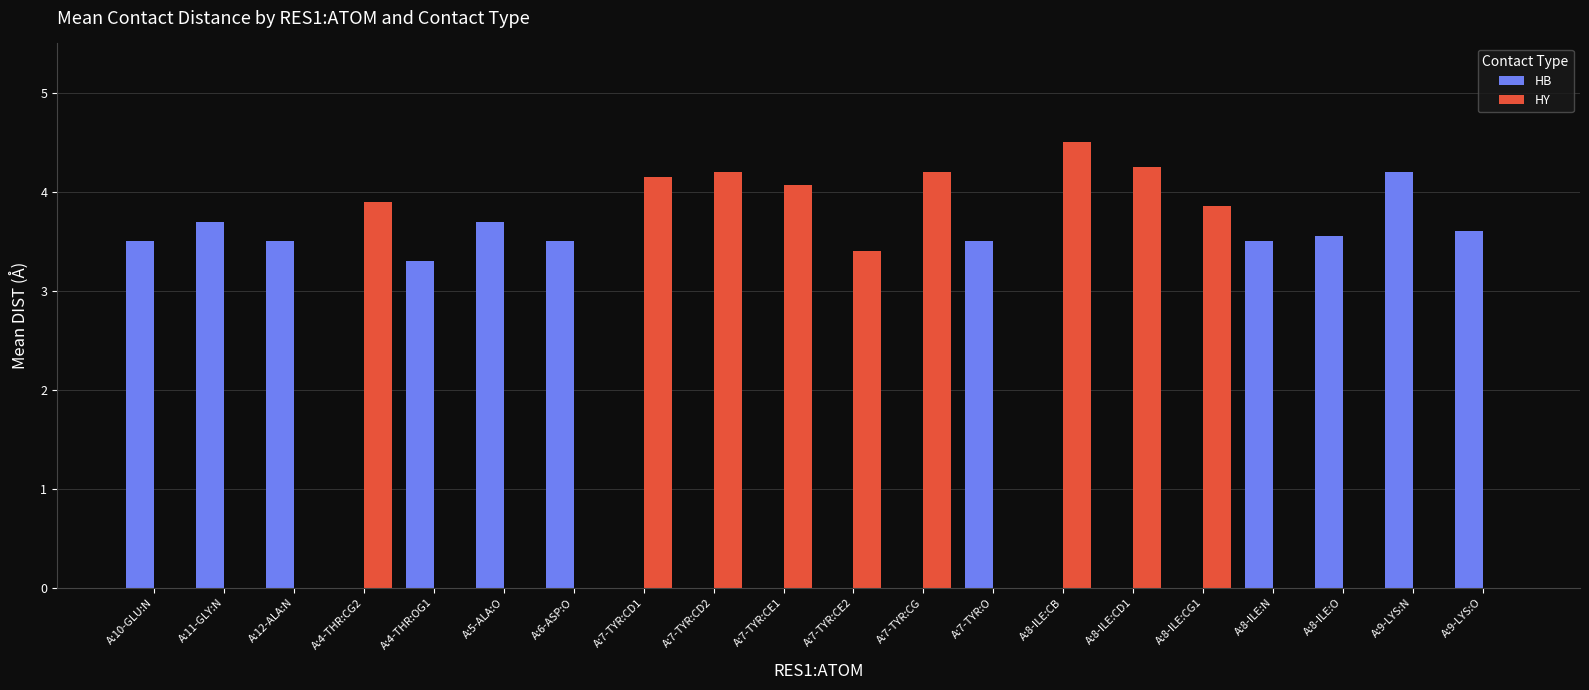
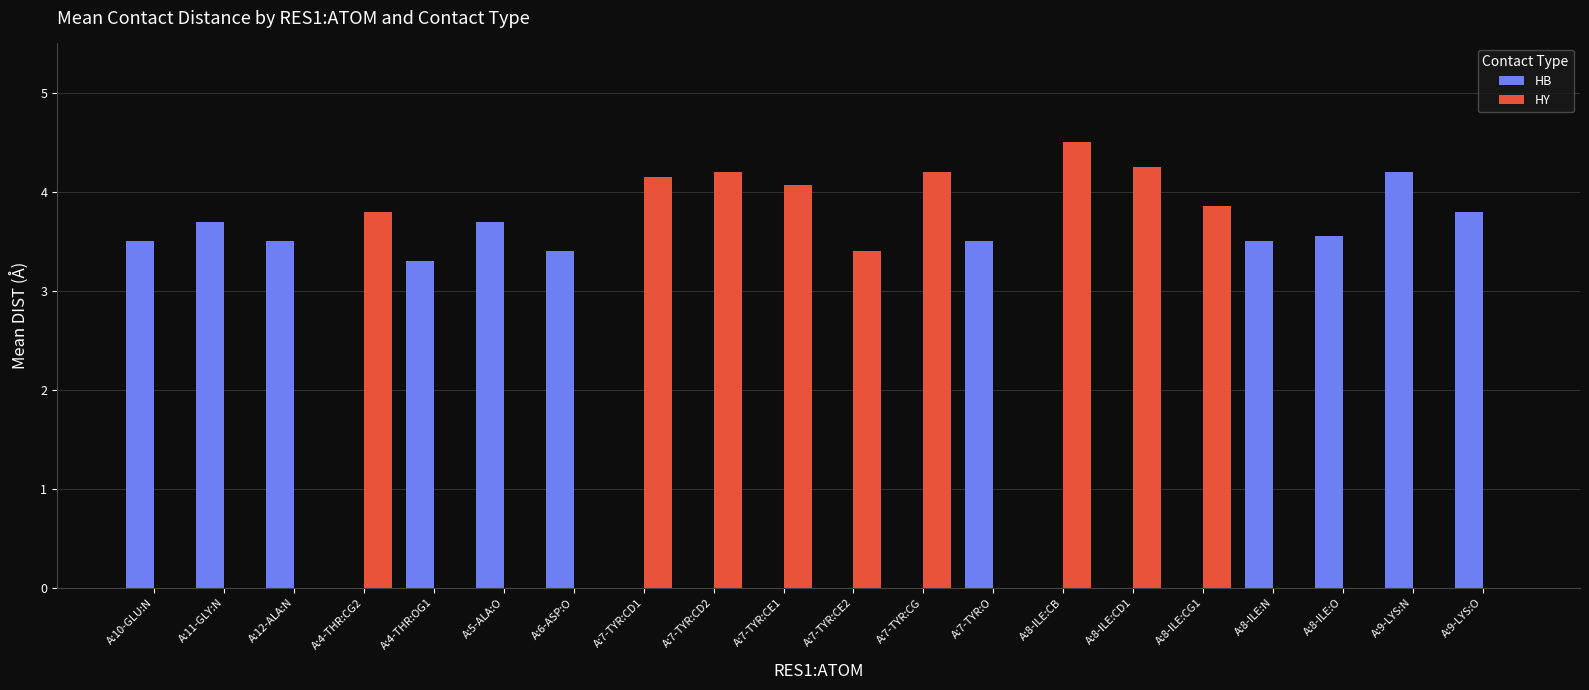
HY, A:4-THR:CG2: 3.9 -> 3.8
HB, A:6-ASP:O: 3.5 -> 3.4
HB, A:9-LYS:O: 3.6 -> 3.8
